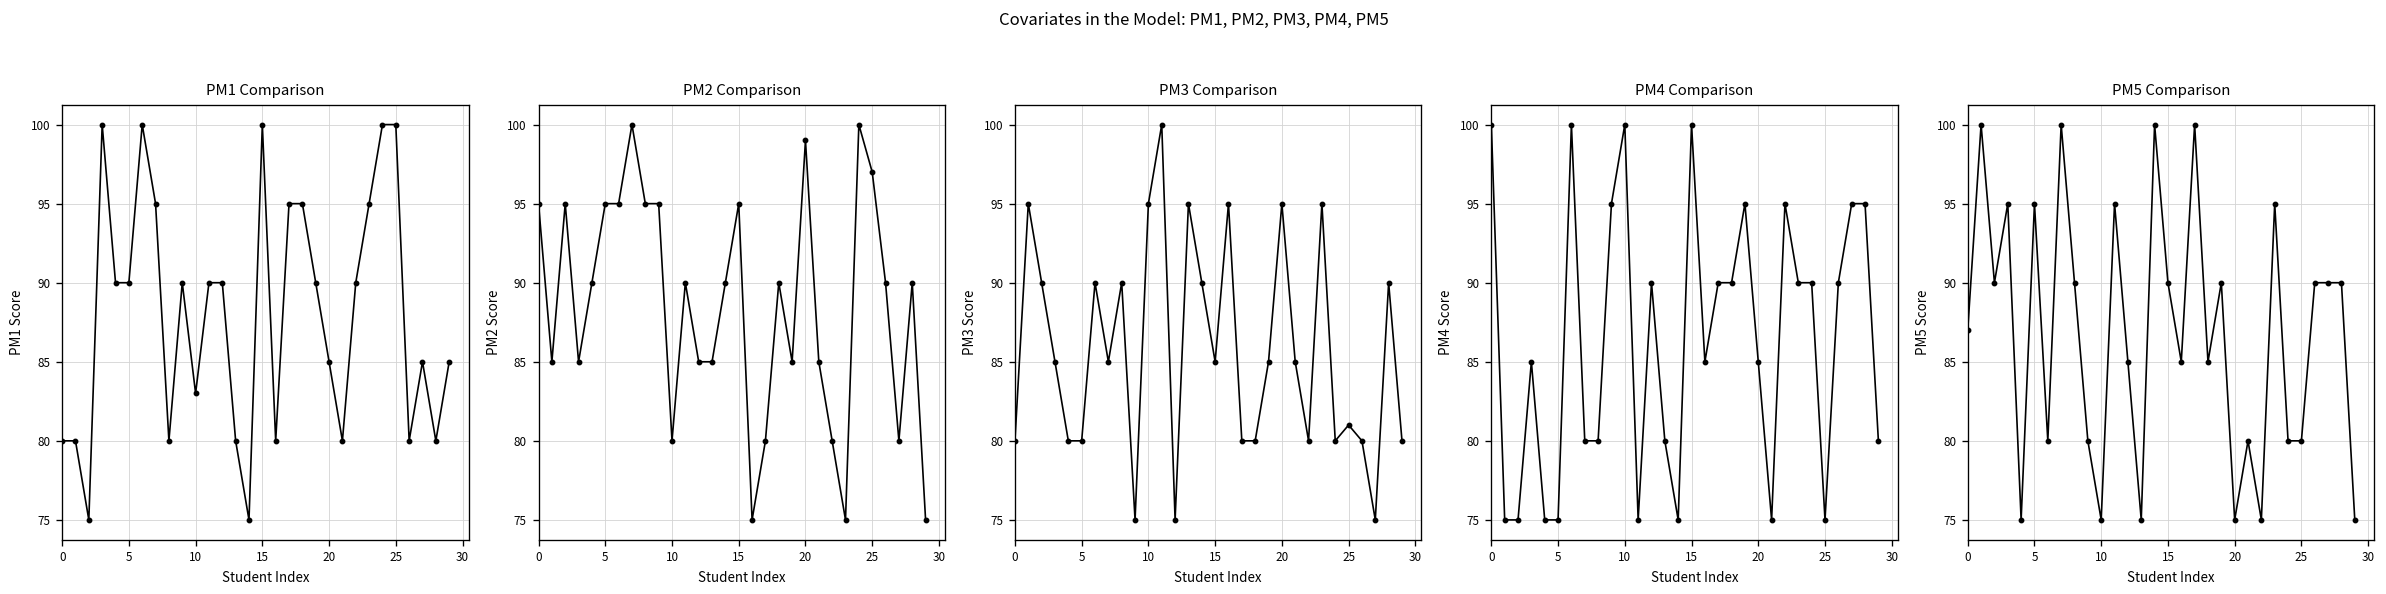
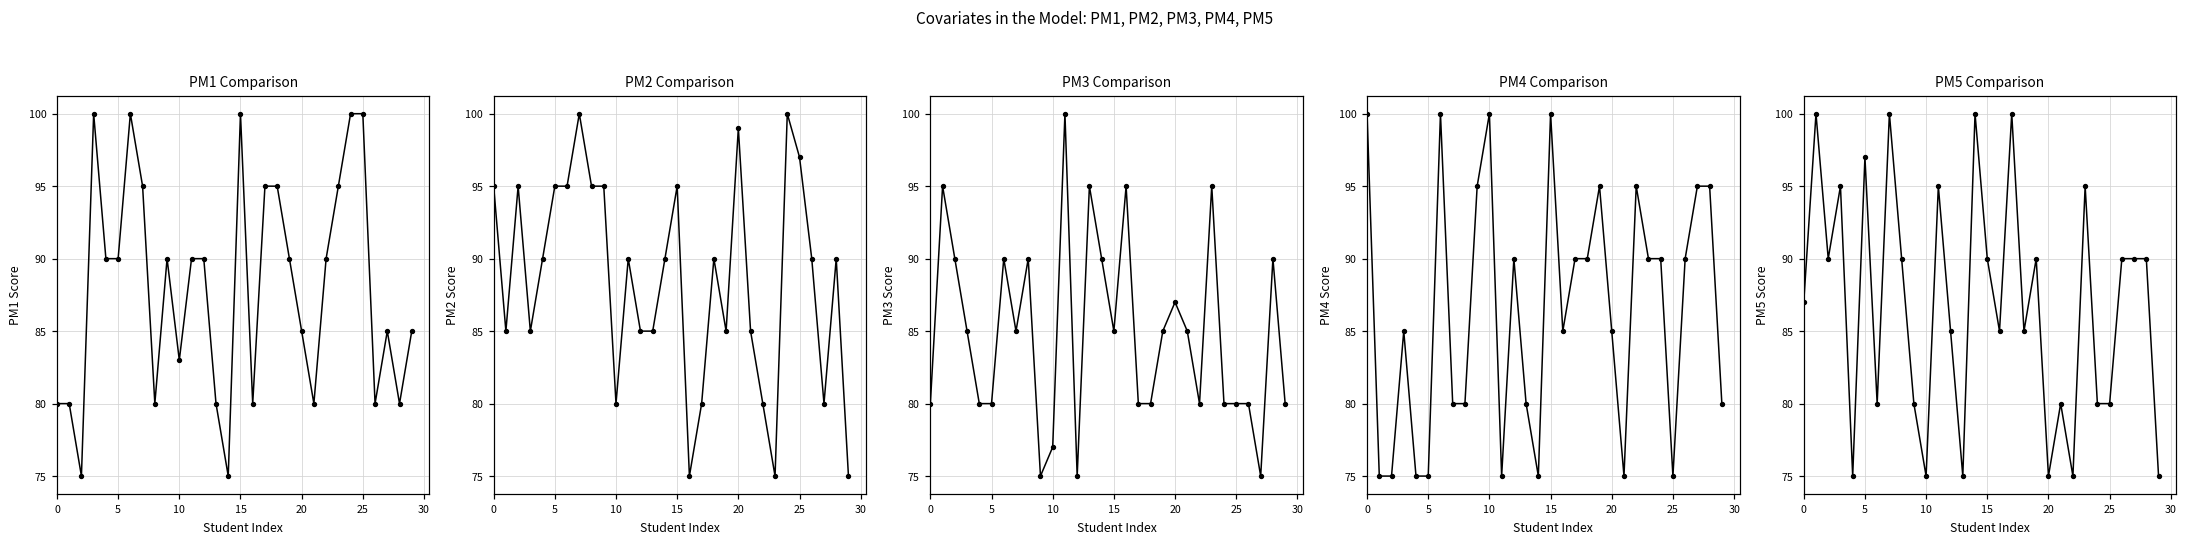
PM3 Comparison, 10: 95 -> 77
PM3 Comparison, 20: 95 -> 87
PM3 Comparison, 25: 81 -> 80
PM5 Comparison, 5: 95 -> 97
